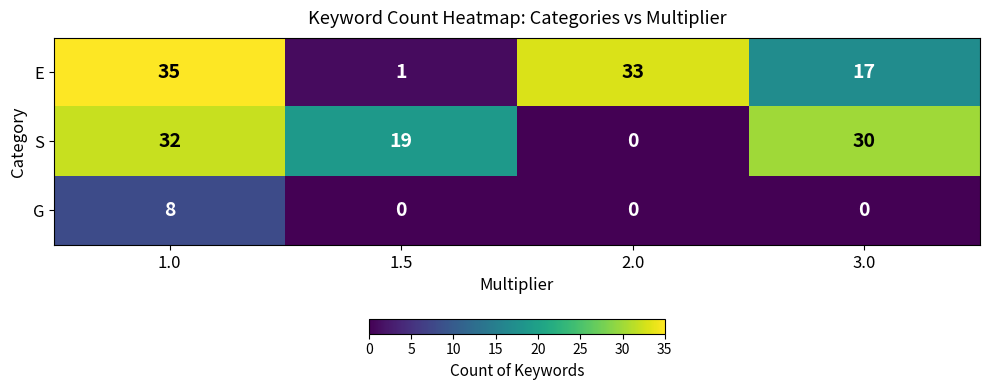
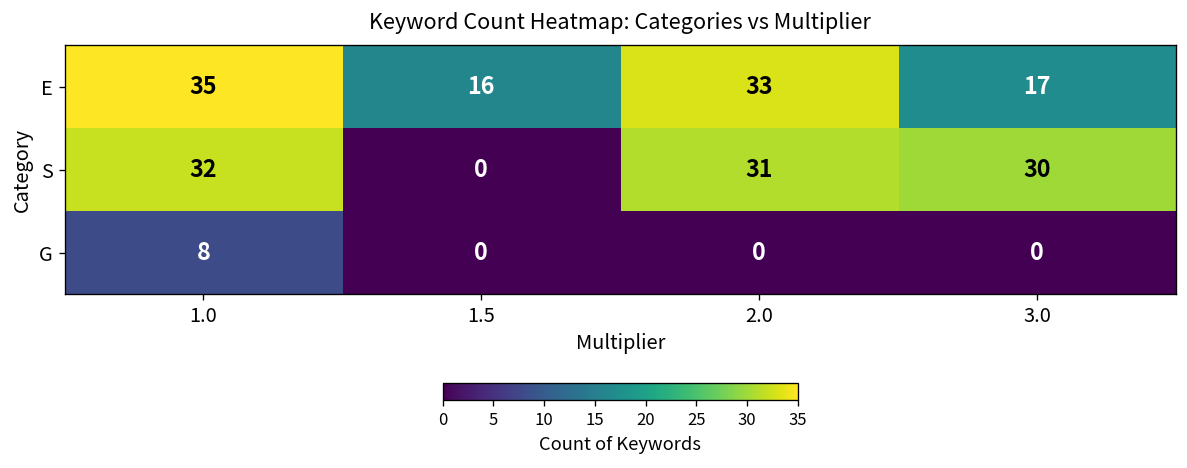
E, 1.5: 1 -> 16
S, 1.5: 19 -> 0
S, 2.0: 0 -> 31
